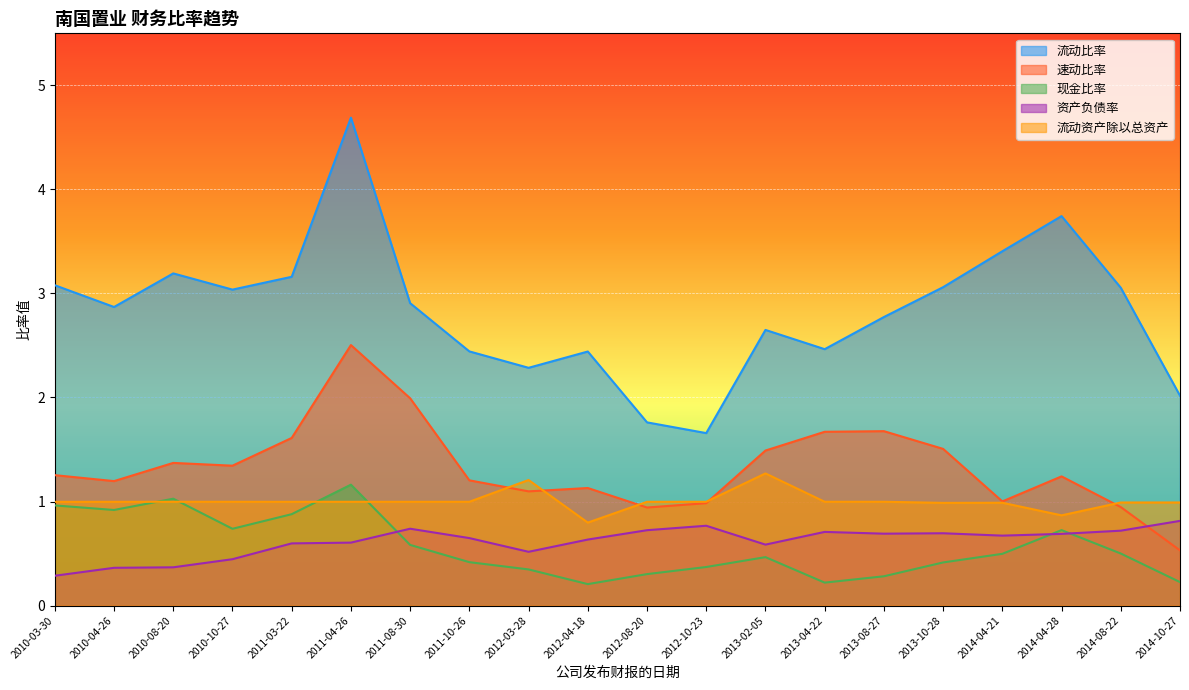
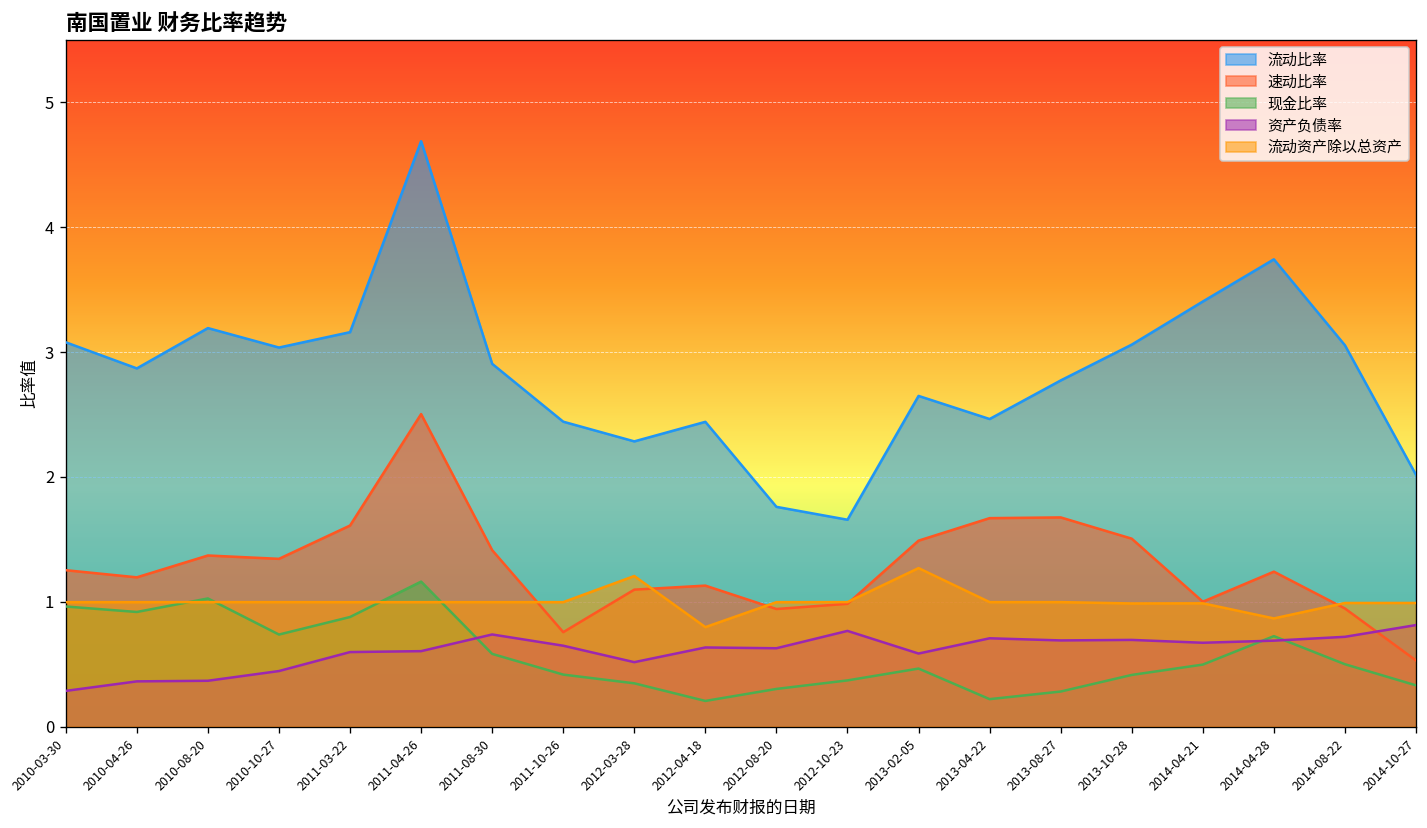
速动比率, 2011-08-30: 1.99 -> 1.41
速动比率, 2011-10-26: 1.20 -> 0.76
资产负债率, 2012-08-20: 0.72 -> 0.63
现金比率, 2014-10-27: 0.23 -> 0.33
